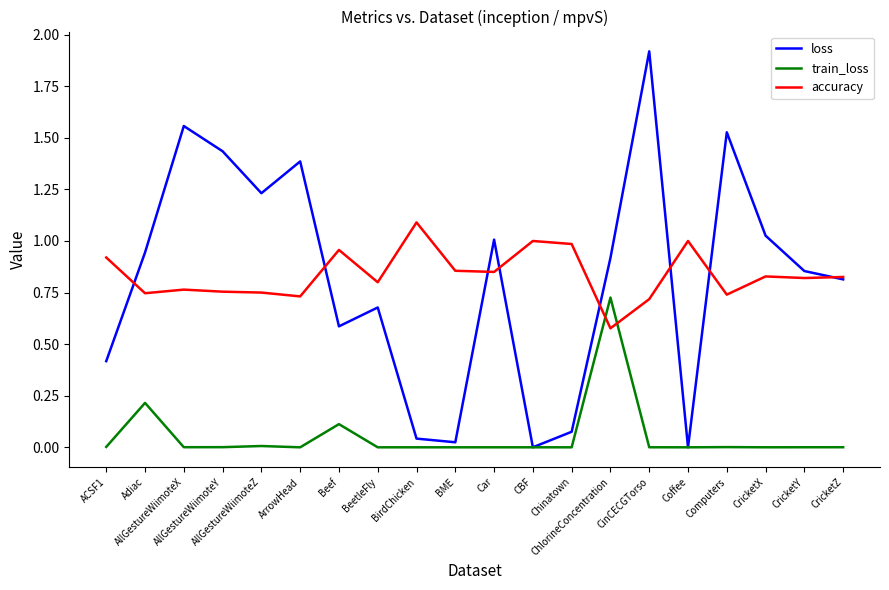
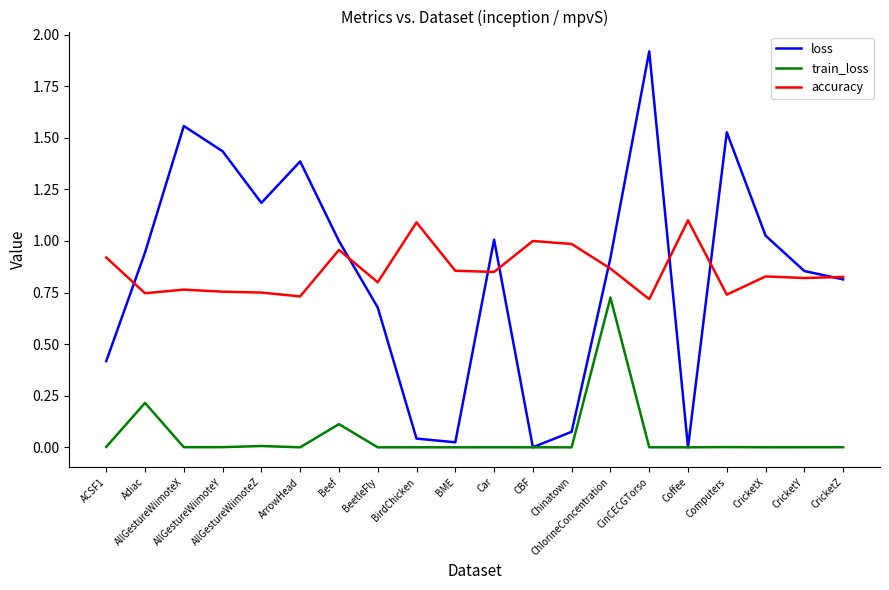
loss, AllGestureWiimoteZ: 1.23 -> 1.18
loss, Beef: 0.59 -> 1.00
accuracy, ChlorineConcentration: 0.58 -> 0.87
accuracy, Coffee: 1.0 -> 1.1
